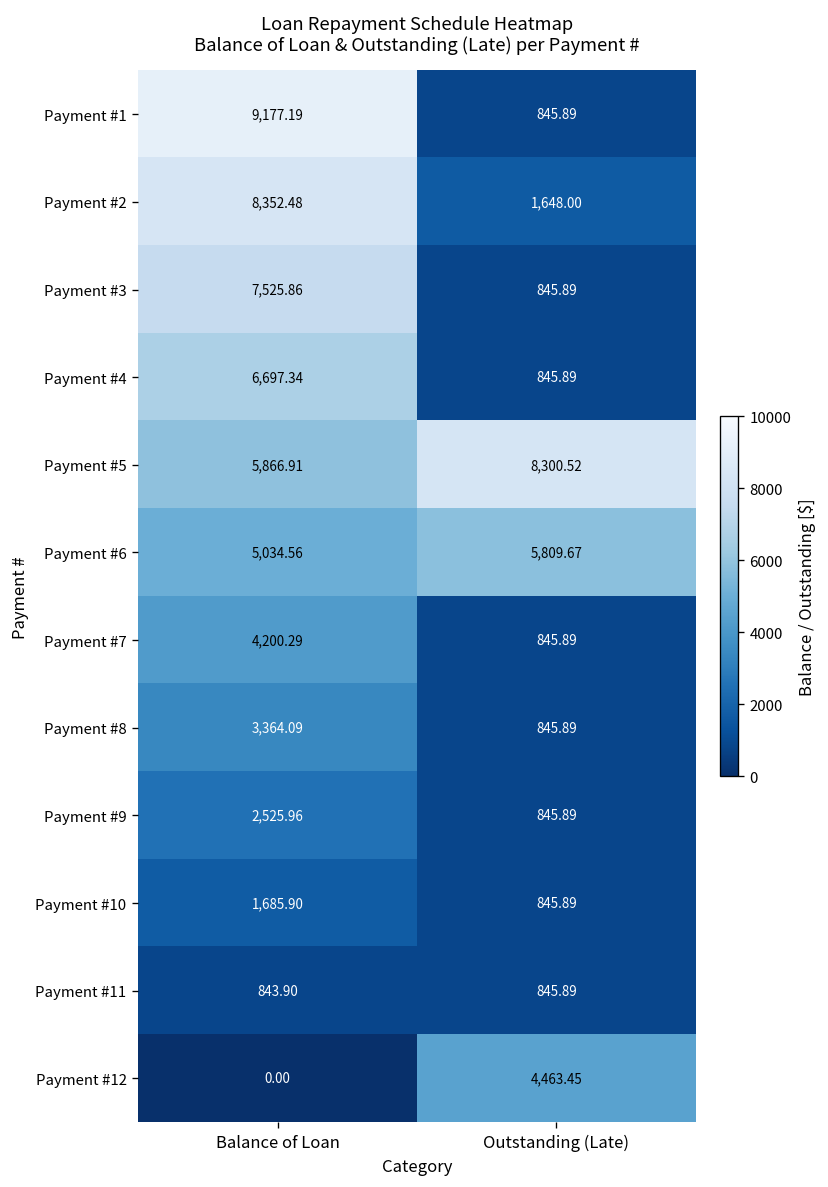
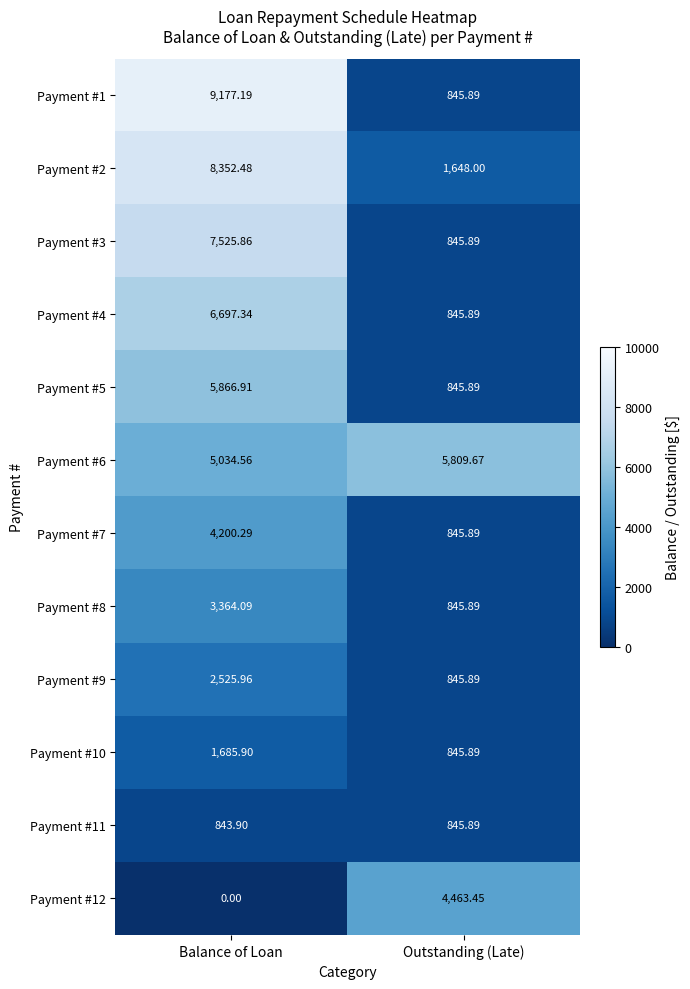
Payment #5, Outstanding (Late): 8,300.52 -> 845.89
